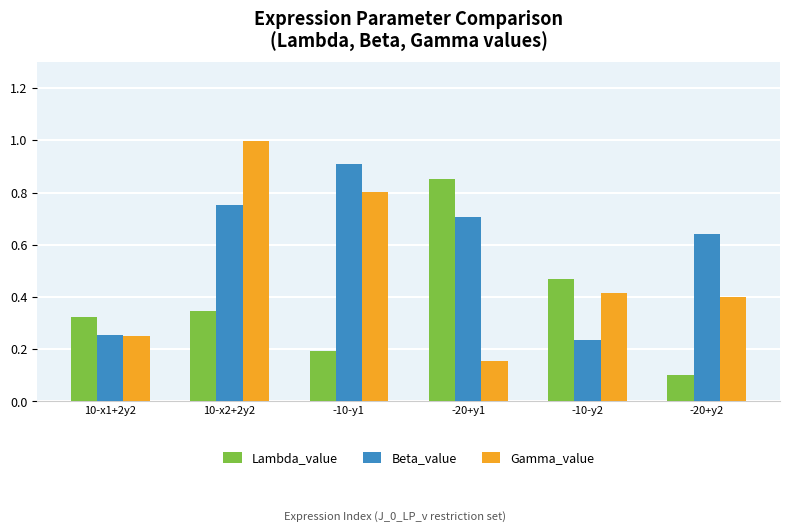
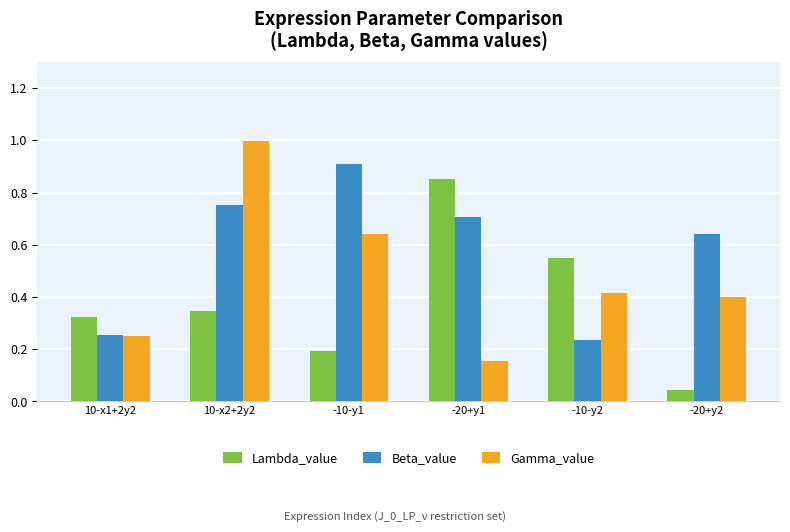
Gamma_value, -10-y1: 0.80 -> 0.64
Lambda_value, -10-y2: 0.47 -> 0.55
Lambda_value, -20+y2: 0.10 -> 0.04
